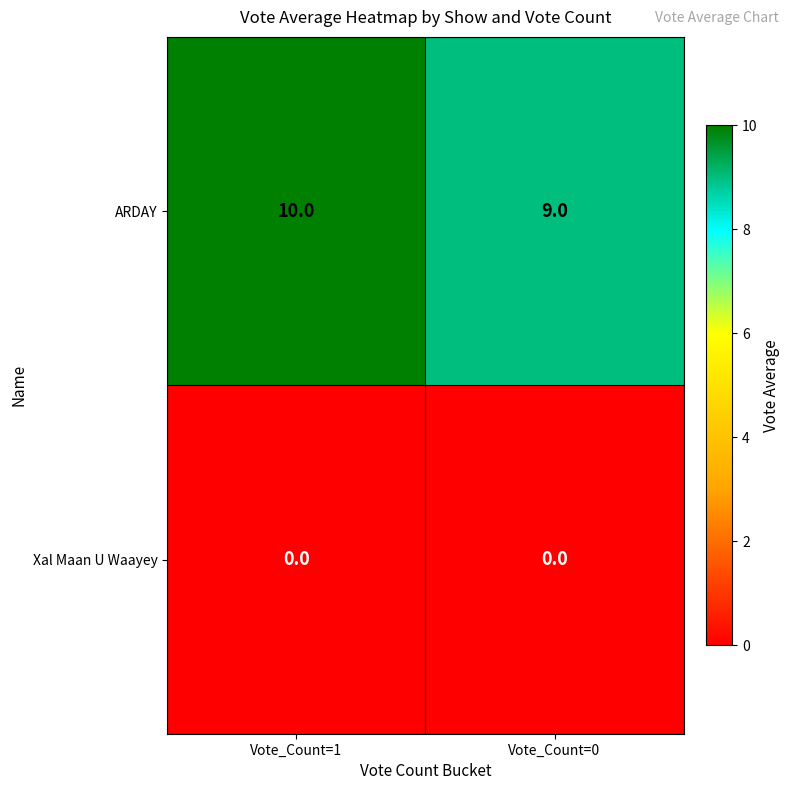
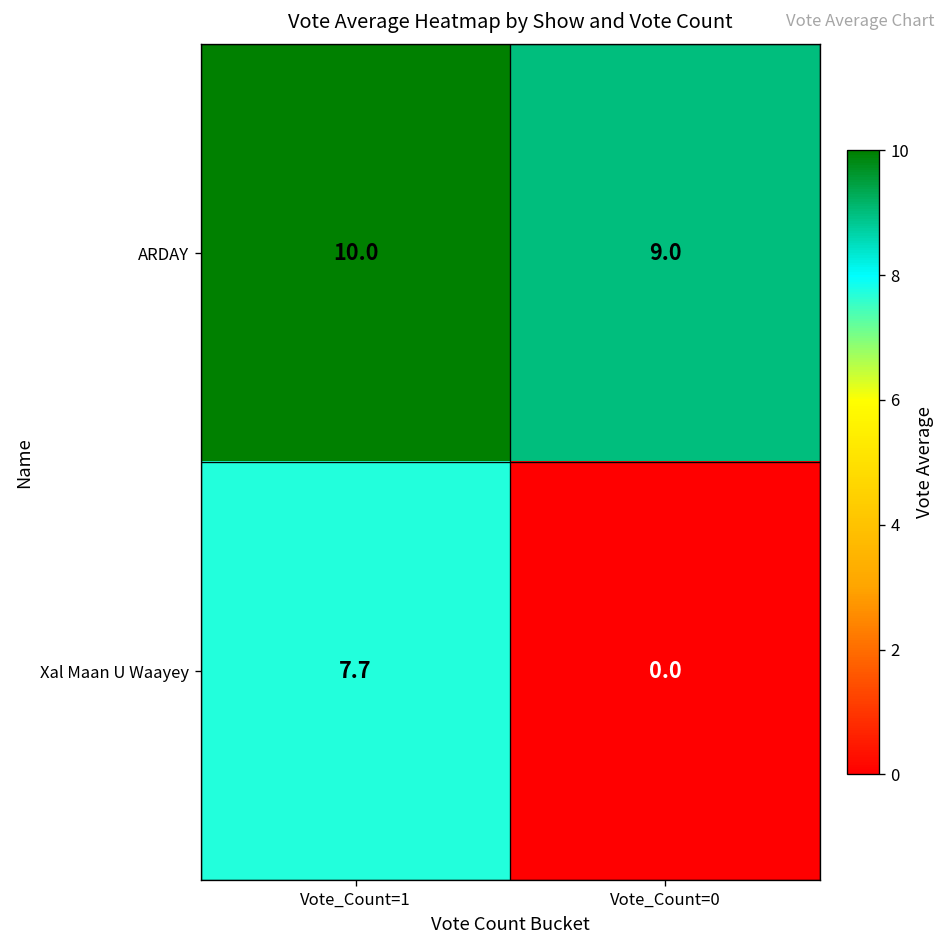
Xal Maan U Waayey, Vote_Count=1: 0.0 -> 7.7
